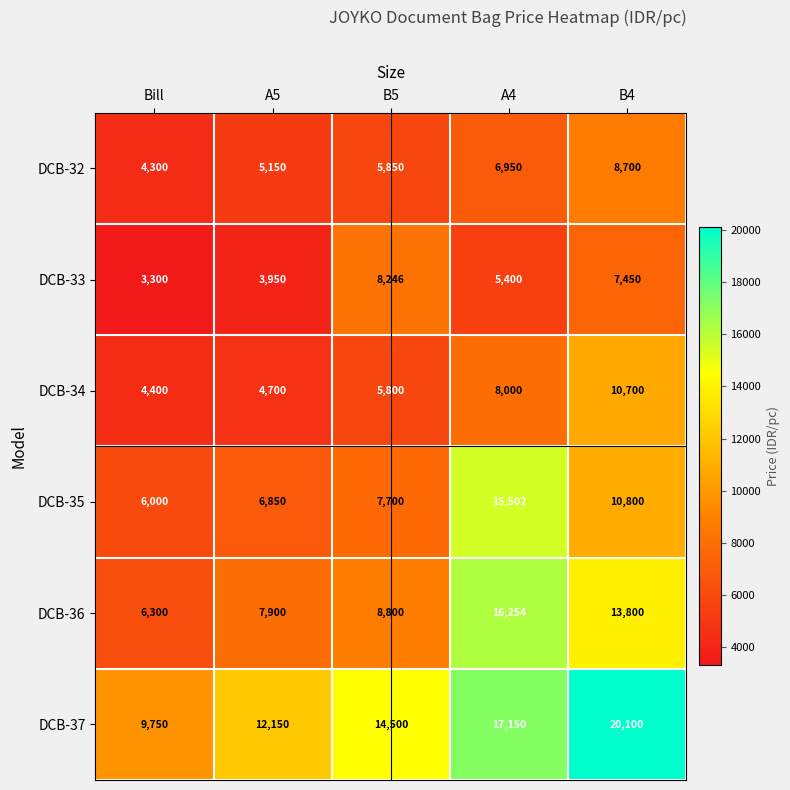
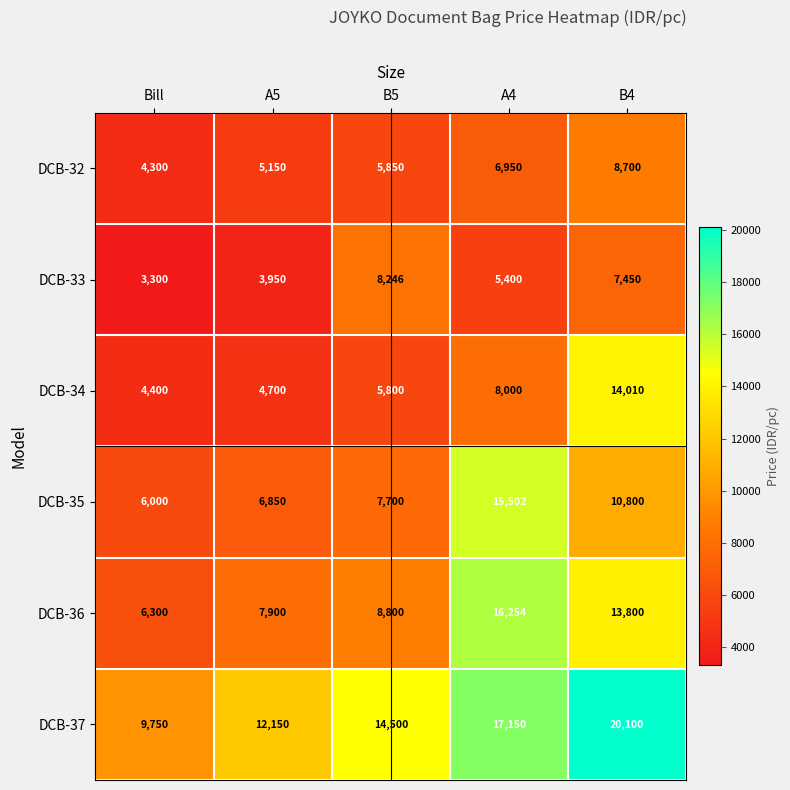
DCB-34, B4: 10,700 -> 14,010
